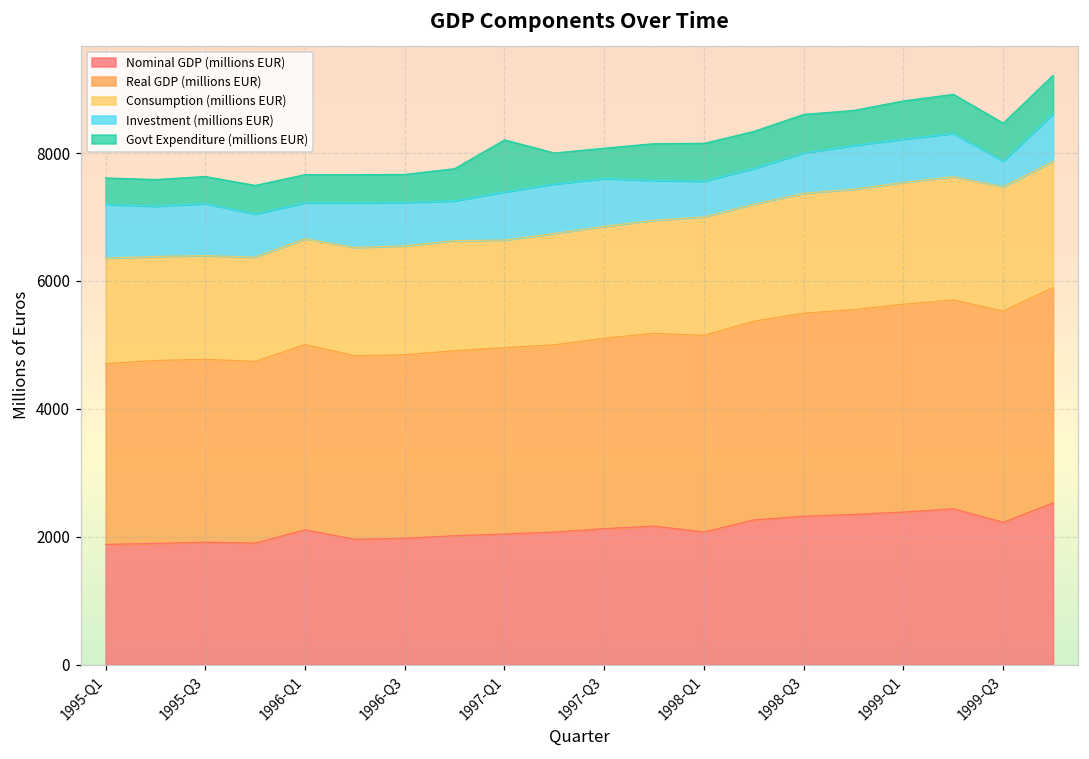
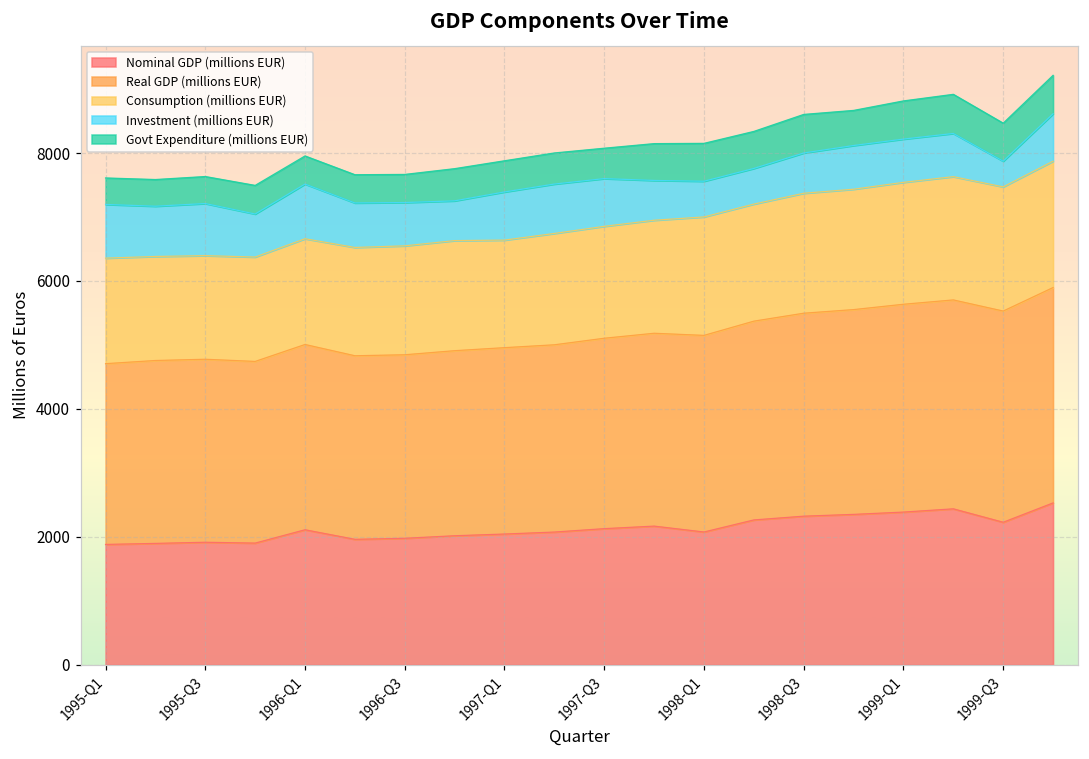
Investment (millions EUR), 1996-Q1: 600 -> 900
Govt Expenditure (millions EUR), 1997-Q1: 800 -> 500
